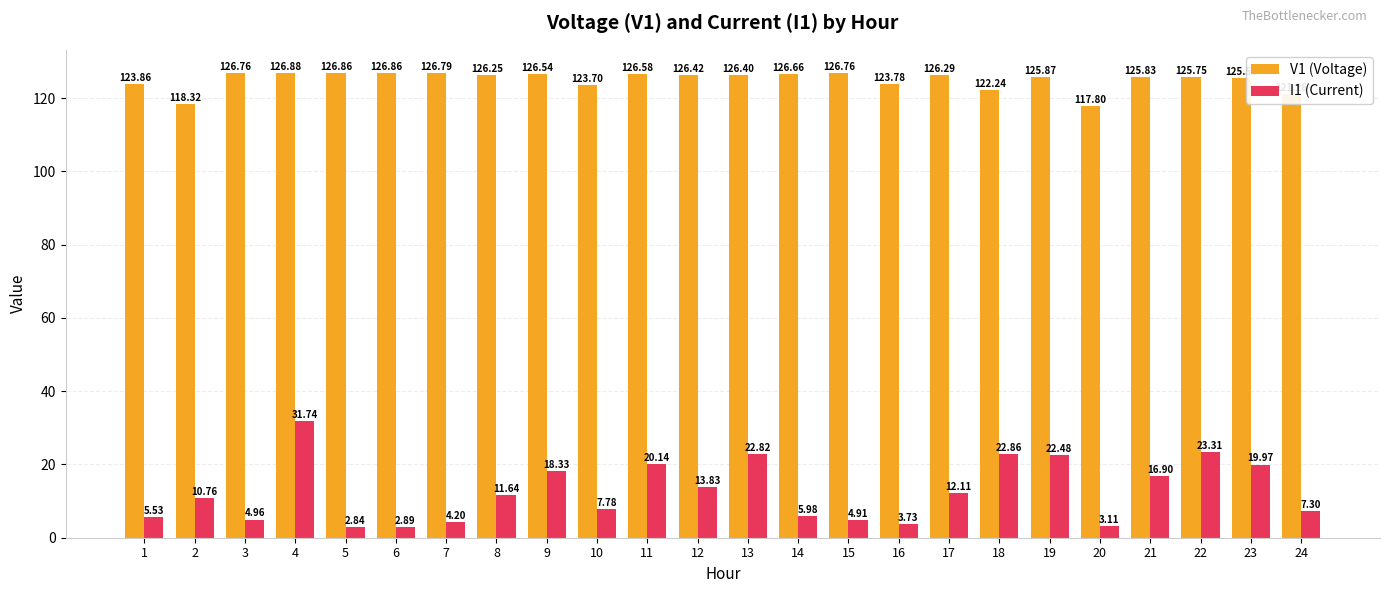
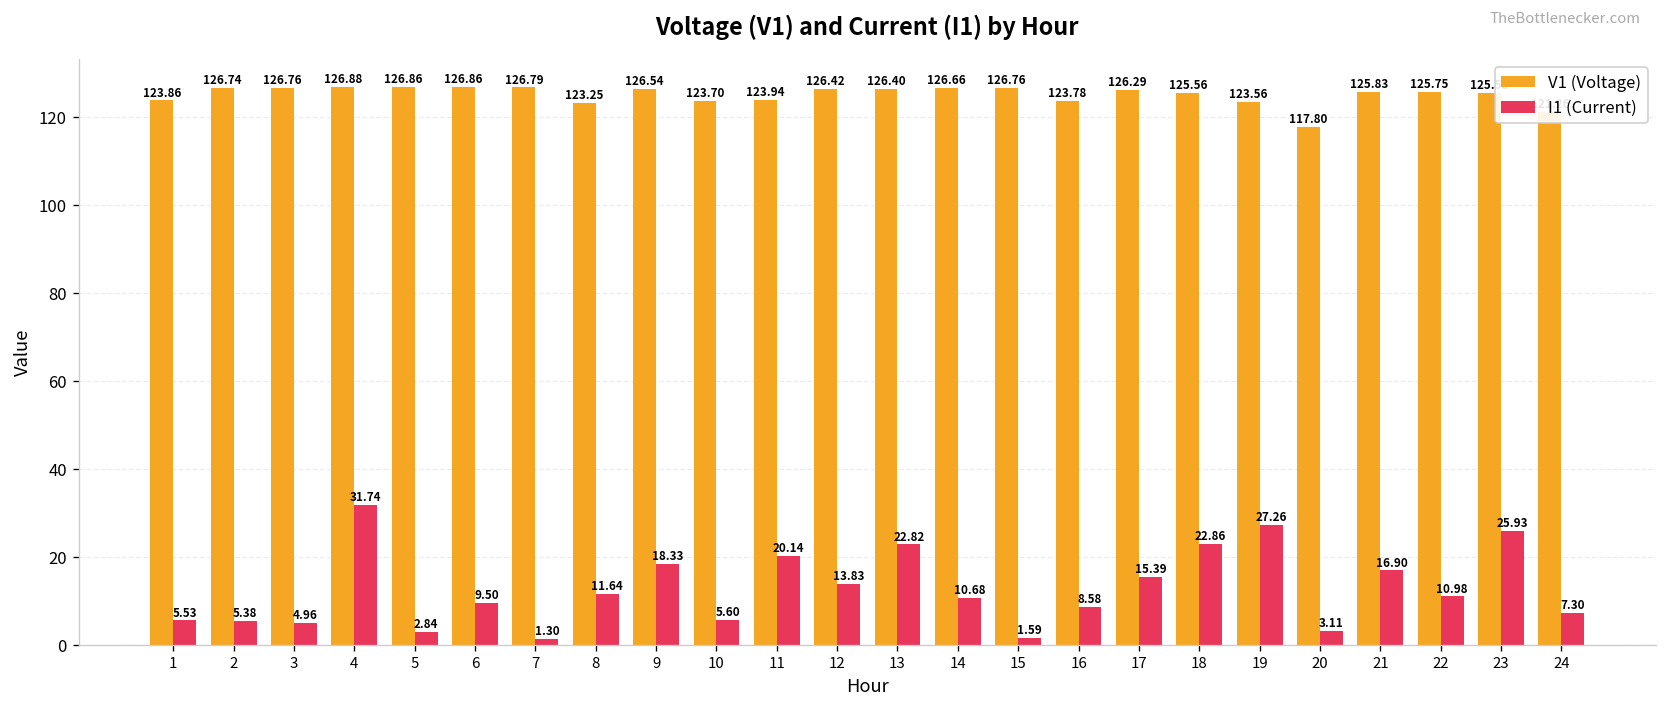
V1 (Voltage), 2: 118.32 -> 126.74
I1 (Current), 2: 10.76 -> 5.38
I1 (Current), 6: 2.89 -> 9.50
I1 (Current), 7: 4.20 -> 1.30
V1 (Voltage), 8: 126.25 -> 123.25
I1 (Current), 10: 7.78 -> 5.60
V1 (Voltage), 11: 126.58 -> 123.94
I1 (Current), 14: 5.98 -> 10.68
I1 (Current), 15: 4.91 -> 1.59
I1 (Current), 16: 3.73 -> 8.58
I1 (Current), 17: 12.11 -> 15.39
V1 (Voltage), 18: 122.24 -> 125.56
V1 (Voltage), 19: 125.87 -> 123.56
I1 (Current), 19: 22.48 -> 27.26
I1 (Current), 22: 23.31 -> 10.98
I1 (Current), 23: 19.97 -> 25.93
